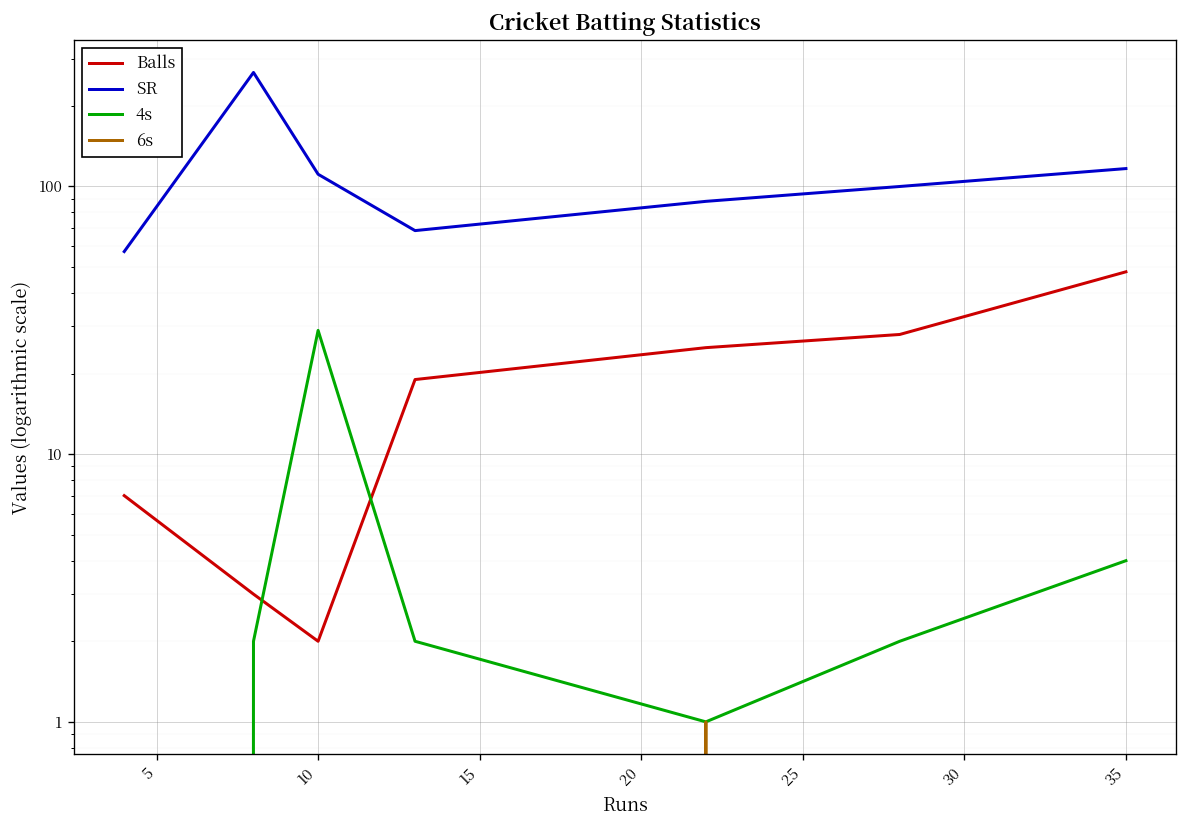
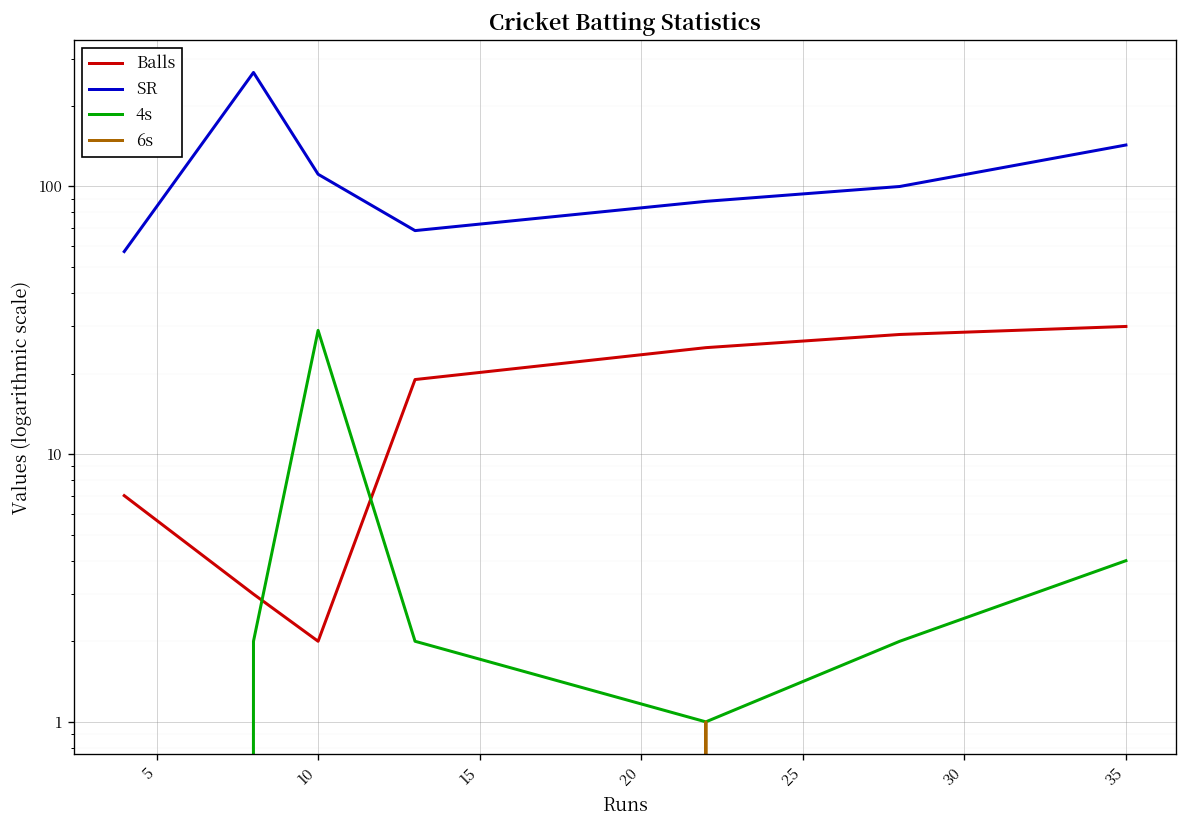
Balls, 35: 48 -> 30
SR, 35: 120 -> 140
